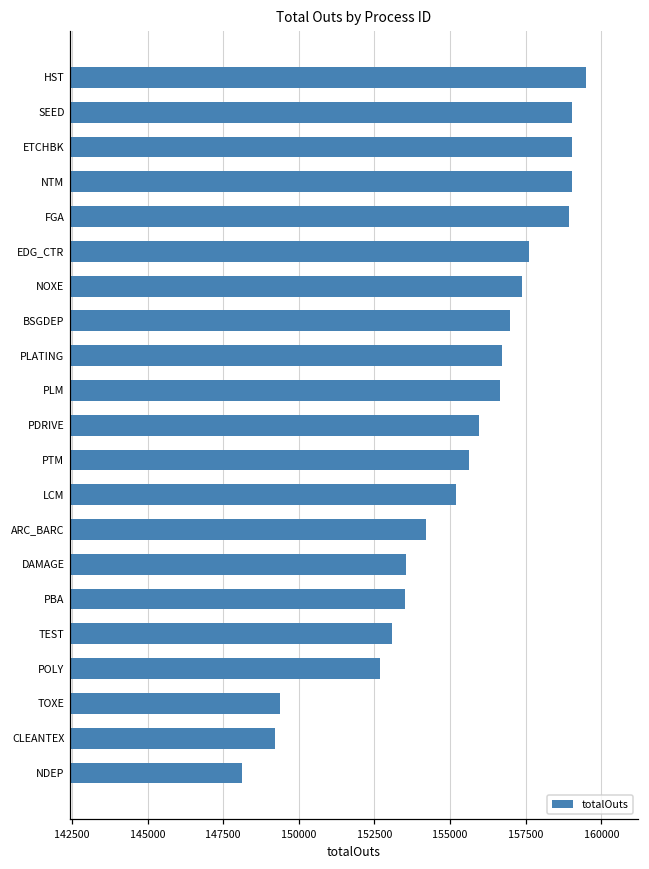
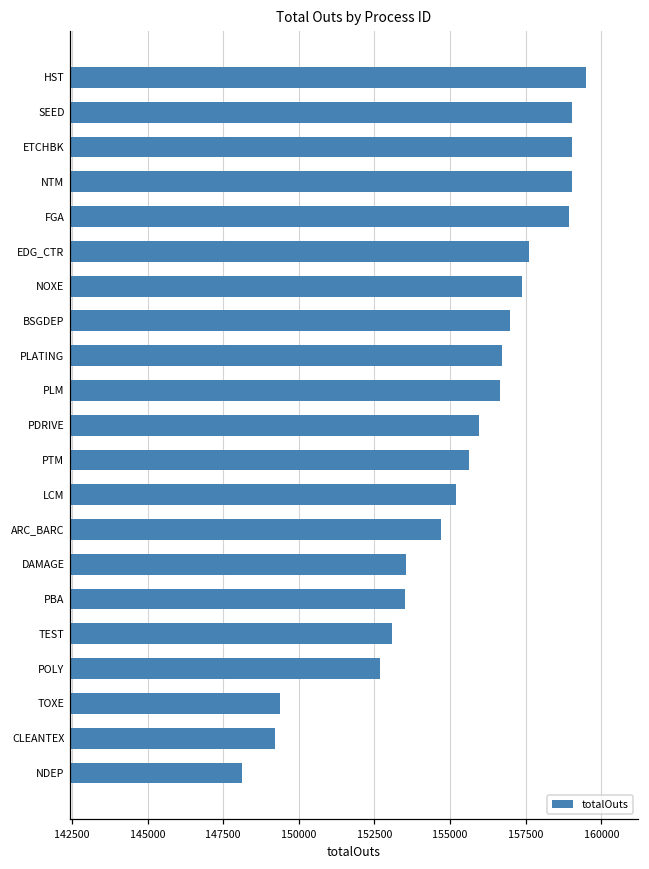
ARC_BARC: 154200 -> 154700
